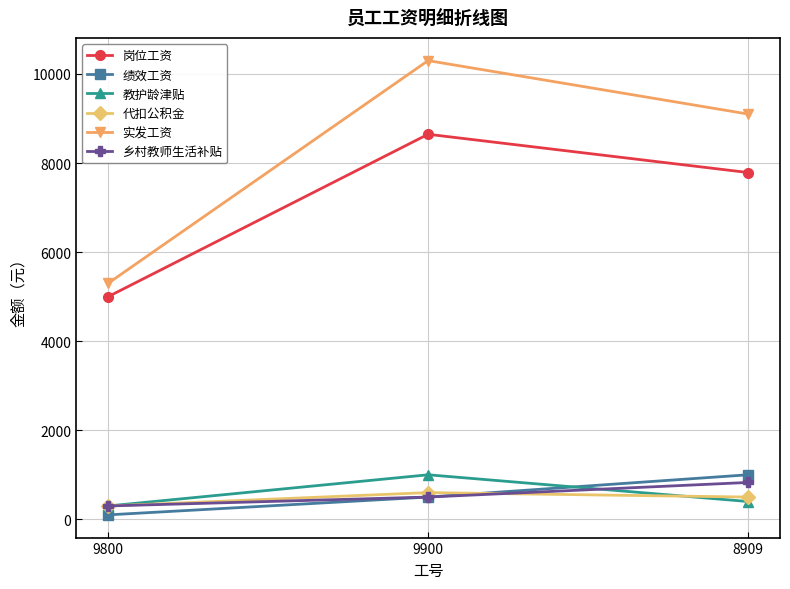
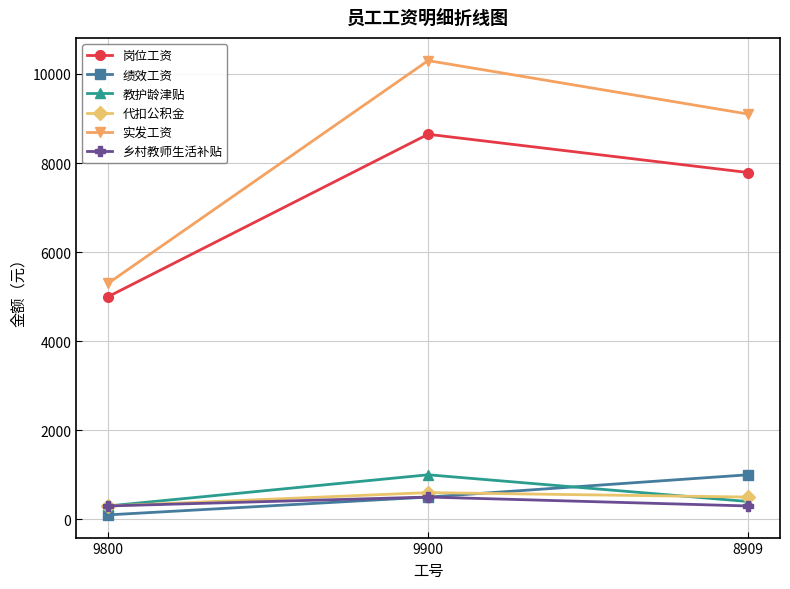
乡村教师生活补贴, 8909: 800 -> 300
